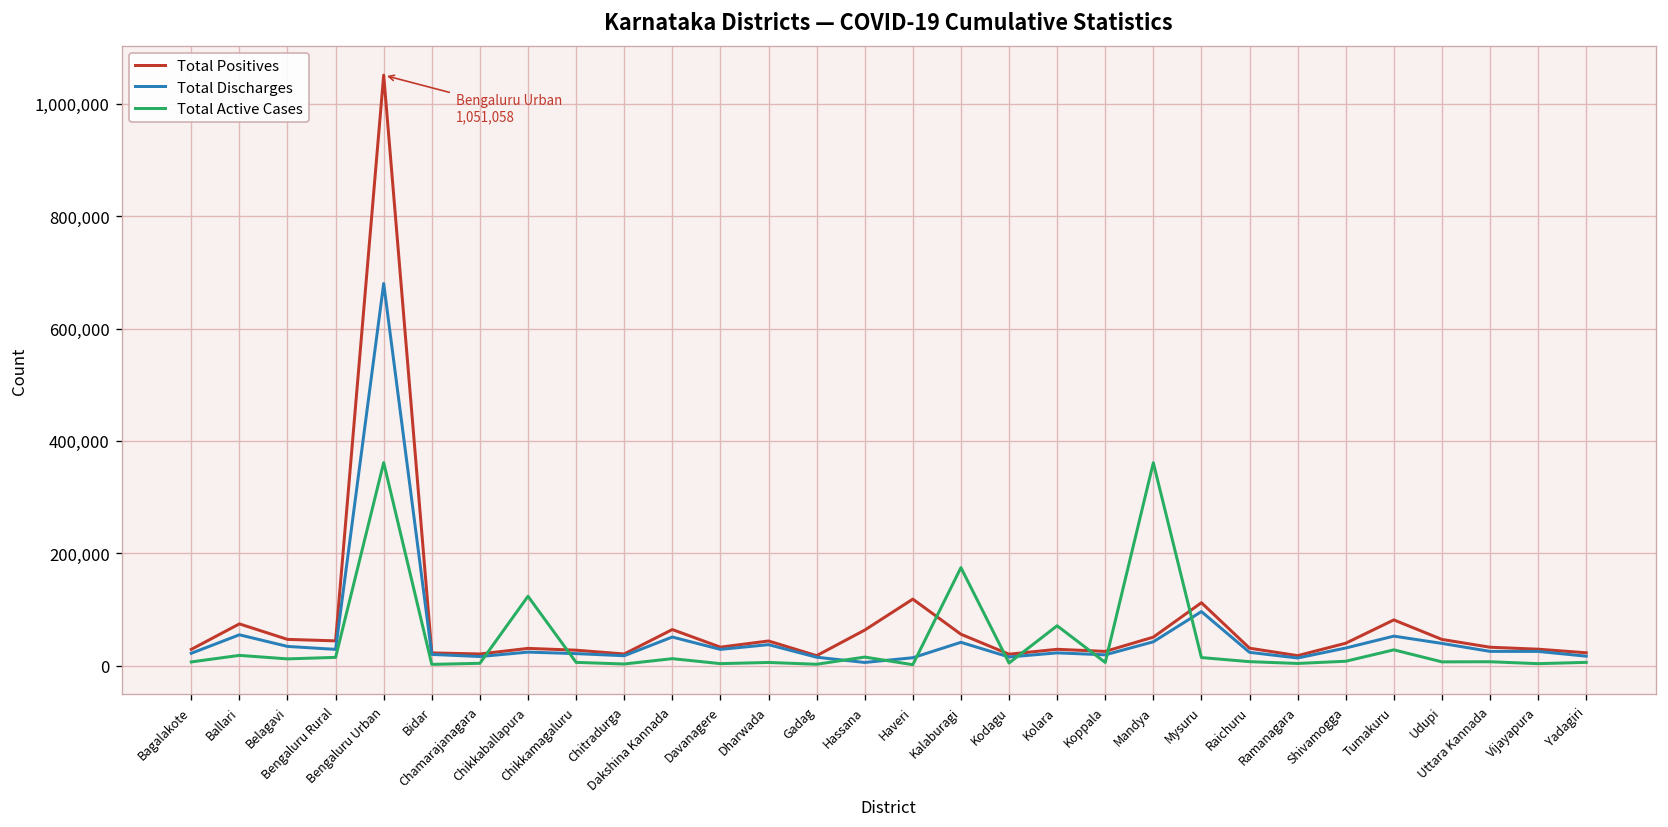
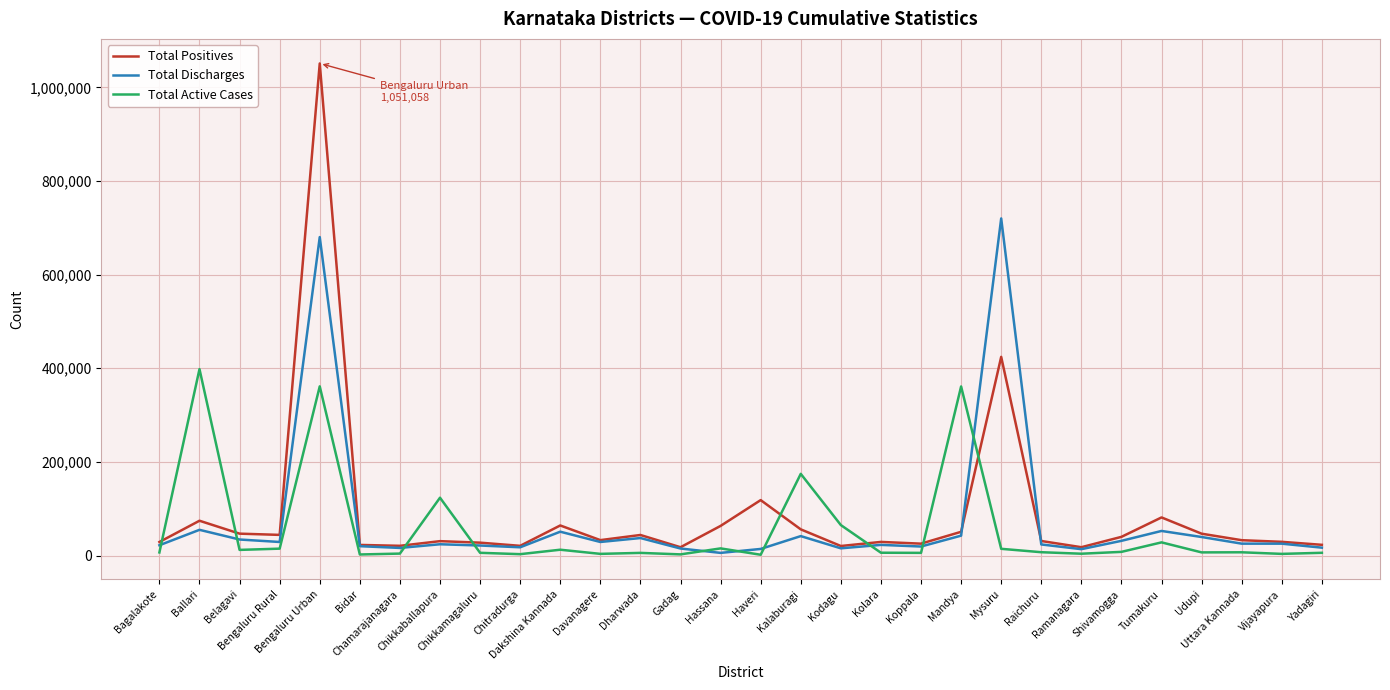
Total Active Cases, Ballari: 20,000 -> 400,000
Total Active Cases, Kodagu: 0 -> 70,000
Total Active Cases, Kolara: 70,000 -> 10,000
Total Positives, Mysuru: 110,000 -> 420,000
Total Discharges, Mysuru: 100,000 -> 720,000
